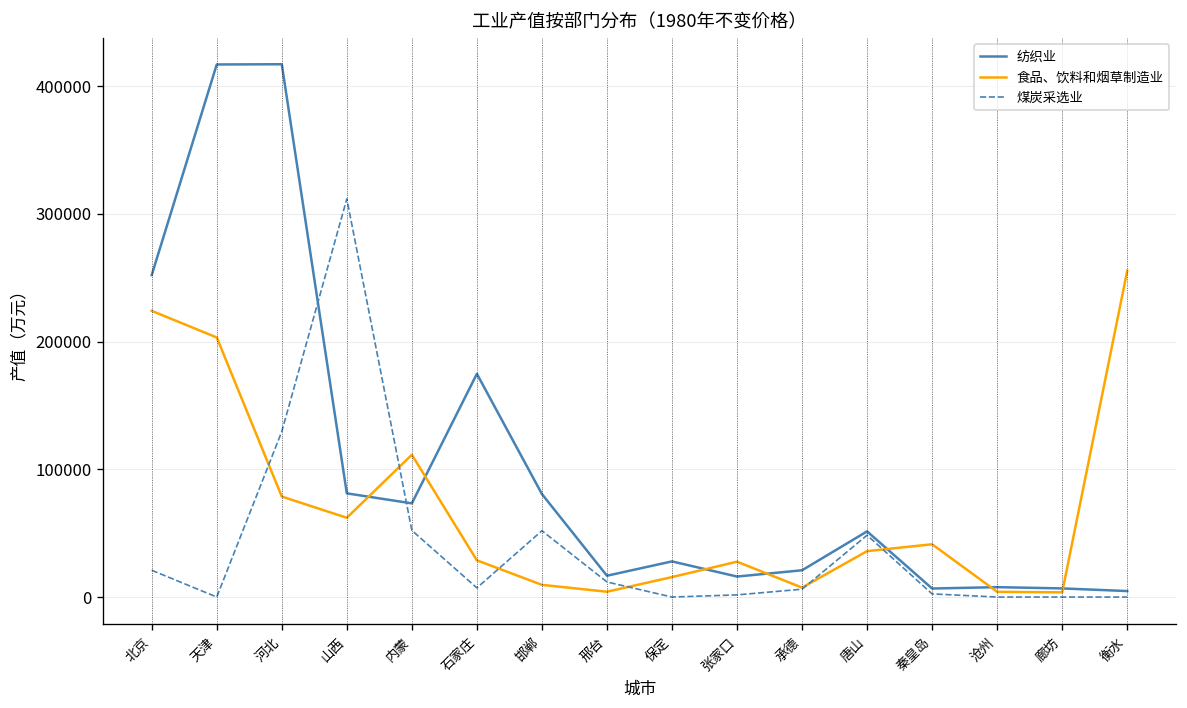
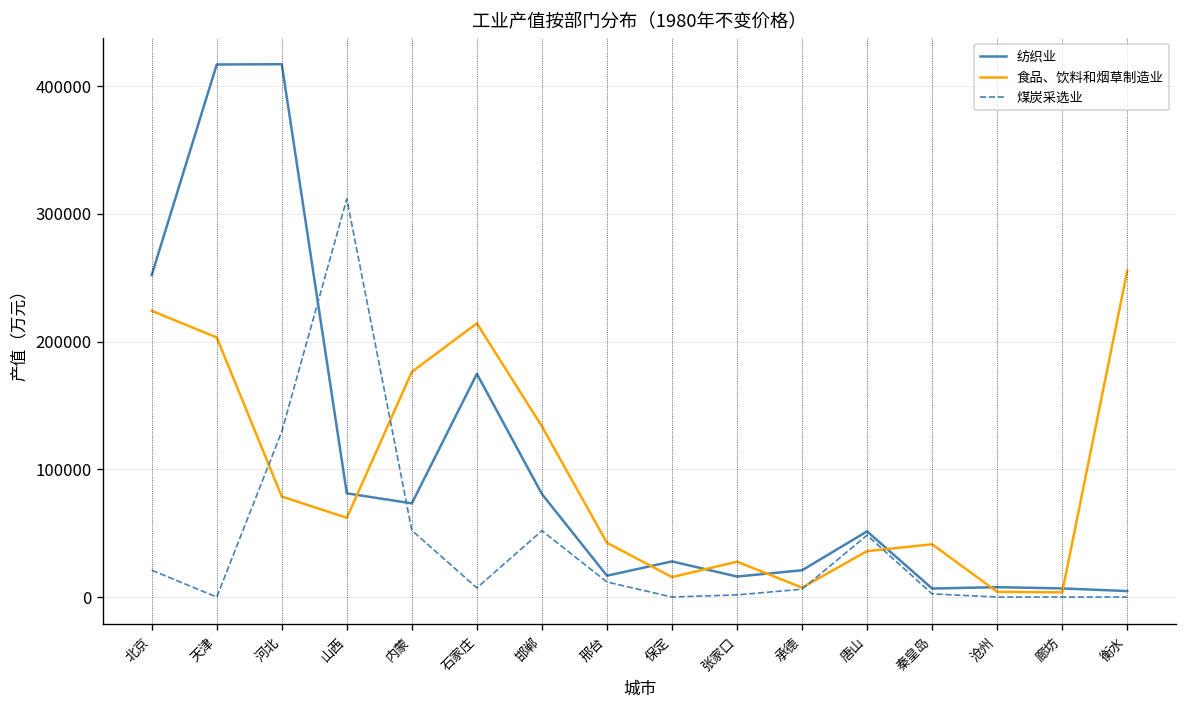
食品、饮料和烟草制造业, 内蒙: 111000 -> 176000
食品、饮料和烟草制造业, 石家庄: 29000 -> 214000
食品、饮料和烟草制造业, 邯郸: 10000 -> 134000
食品、饮料和烟草制造业, 邢台: 4000 -> 42000
